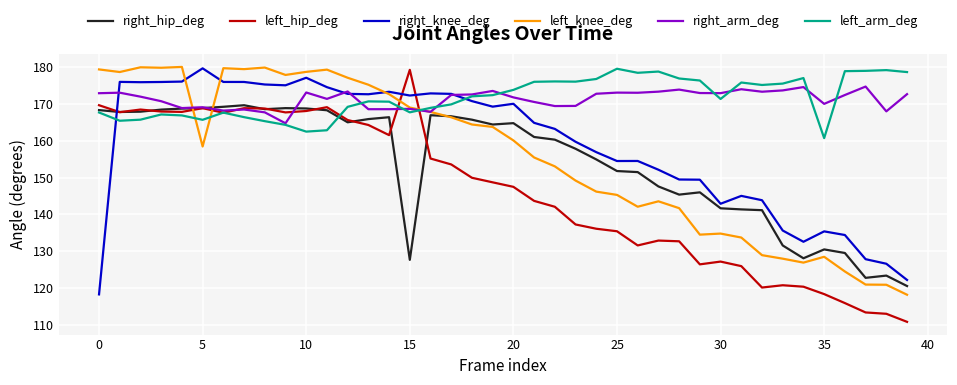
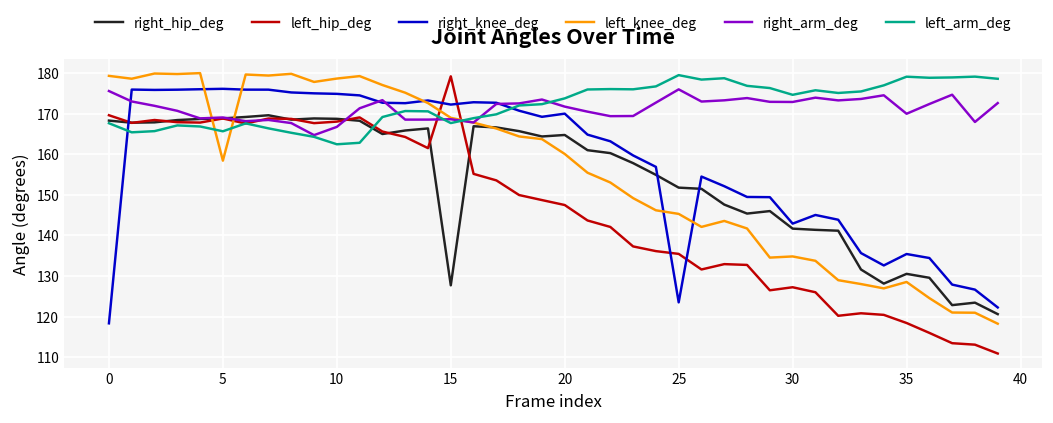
right_arm_deg, 0: 173 -> 176
right_knee_deg, 5: 180 -> 176
right_knee_deg, 10: 177 -> 175
right_arm_deg, 10: 173 -> 167
right_knee_deg, 25: 154 -> 123
right_arm_deg, 25: 173 -> 176
left_arm_deg, 30: 171 -> 175
left_arm_deg, 35: 161 -> 179
